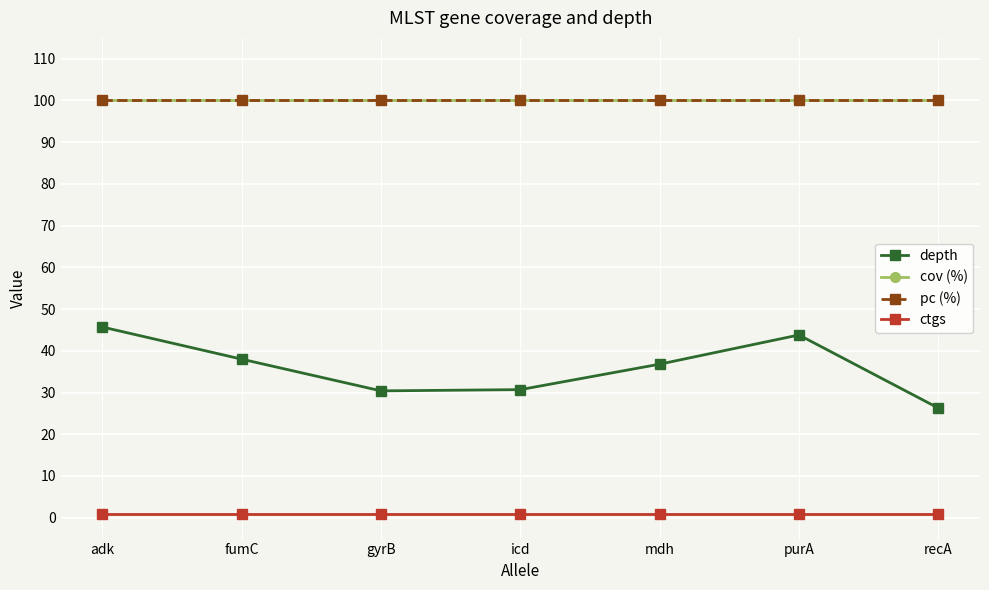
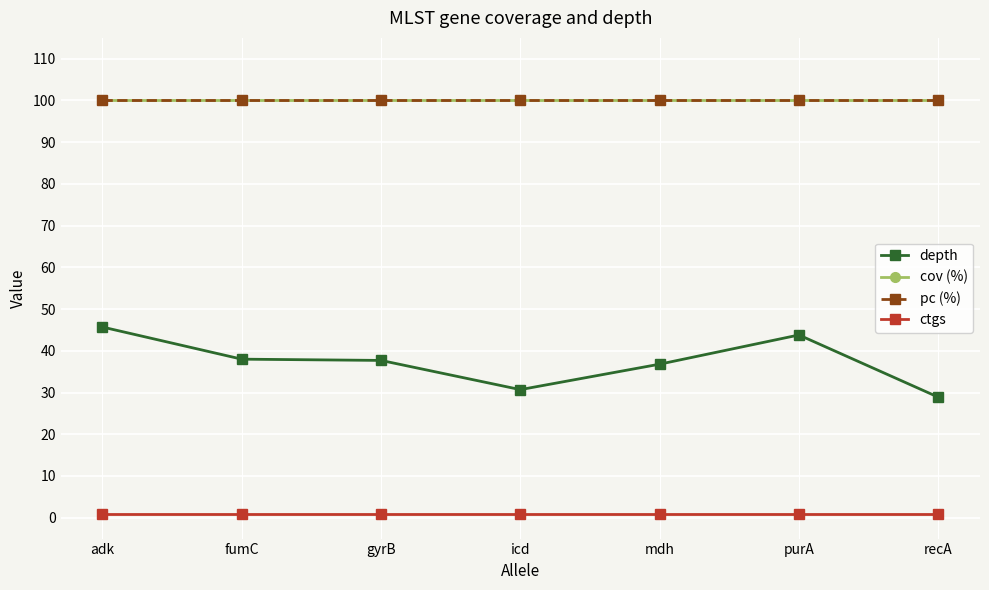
depth, gyrB: 30 -> 38
depth, recA: 26 -> 29
